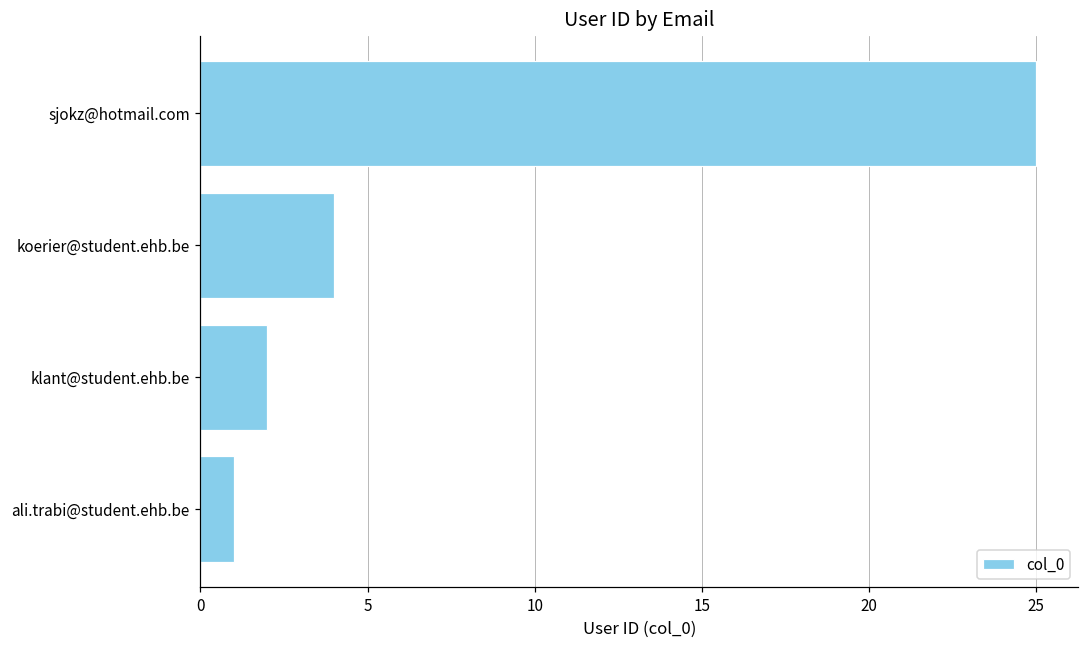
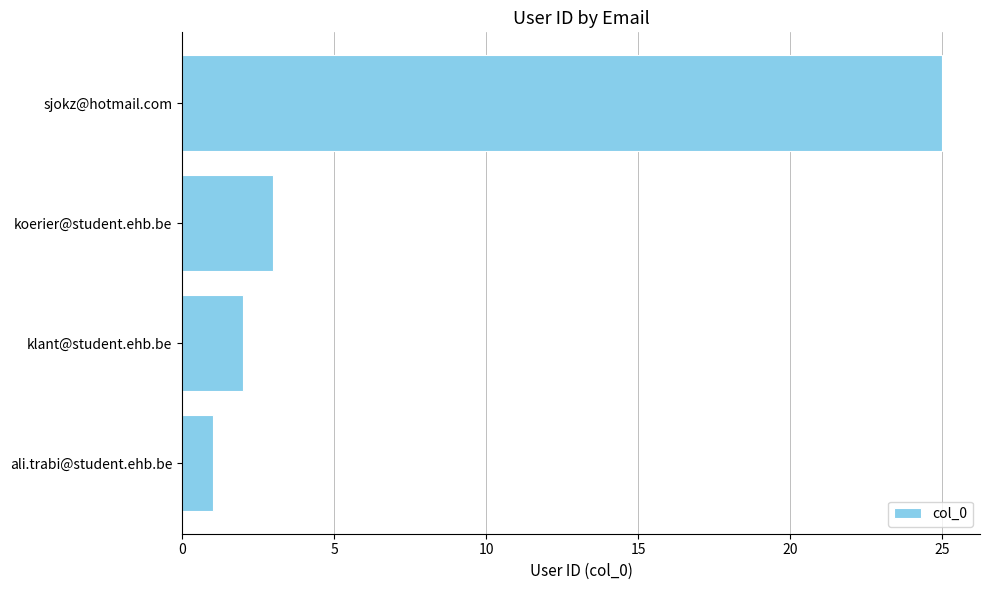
koerier@student.ehb.be: 4 -> 3
